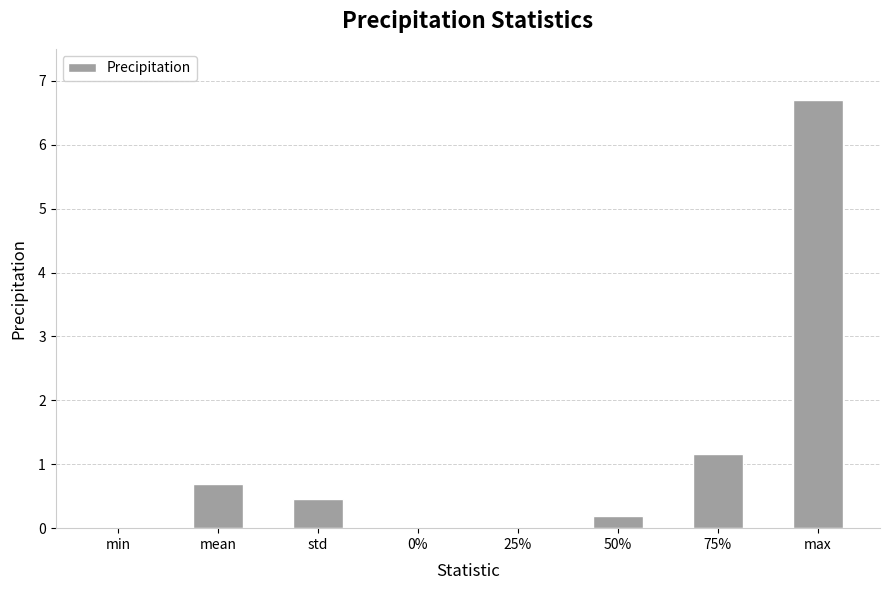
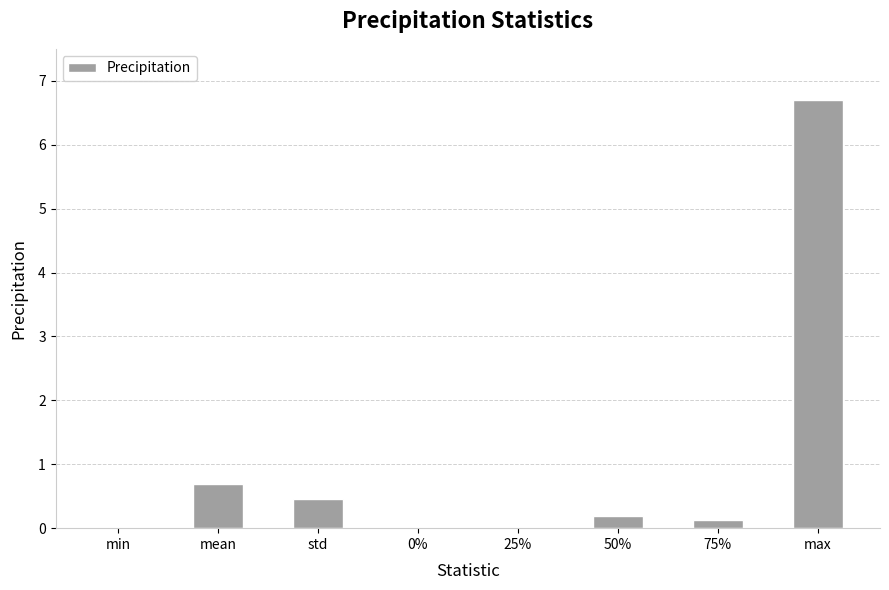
75%: 1.2 -> 0.1
